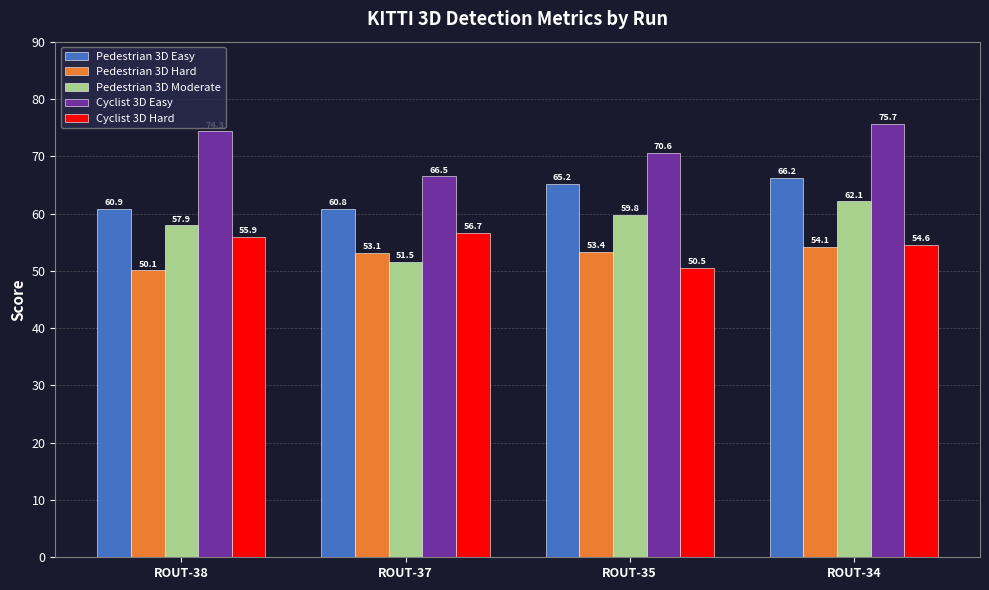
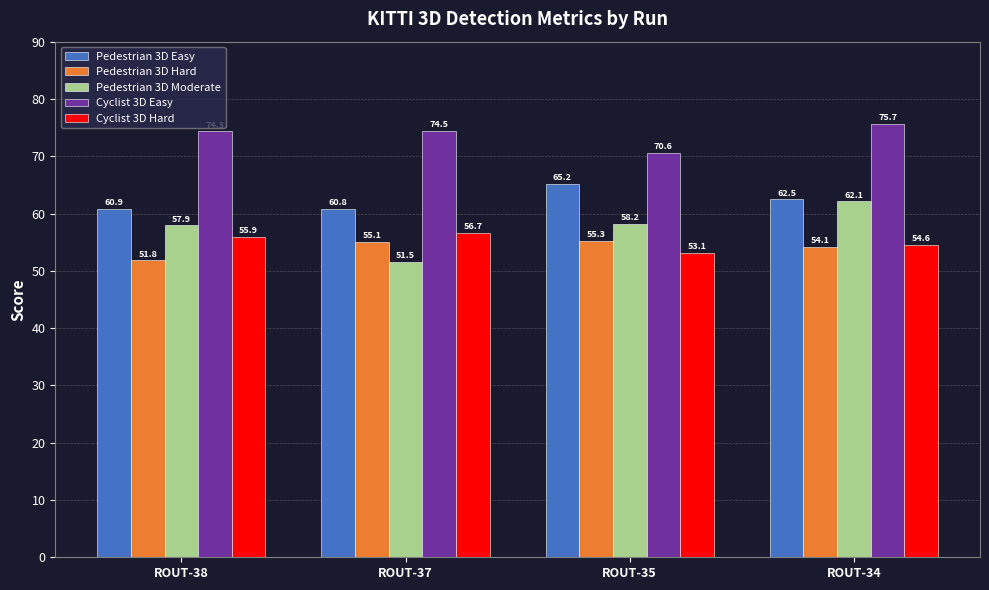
Pedestrian 3D Hard, ROUT-38: 50.1 -> 51.8
Pedestrian 3D Hard, ROUT-37: 53.1 -> 55.1
Cyclist 3D Easy, ROUT-37: 66.5 -> 74.5
Pedestrian 3D Hard, ROUT-35: 53.4 -> 55.3
Pedestrian 3D Moderate, ROUT-35: 59.8 -> 58.2
Cyclist 3D Hard, ROUT-35: 50.5 -> 53.1
Pedestrian 3D Easy, ROUT-34: 66.2 -> 62.5
